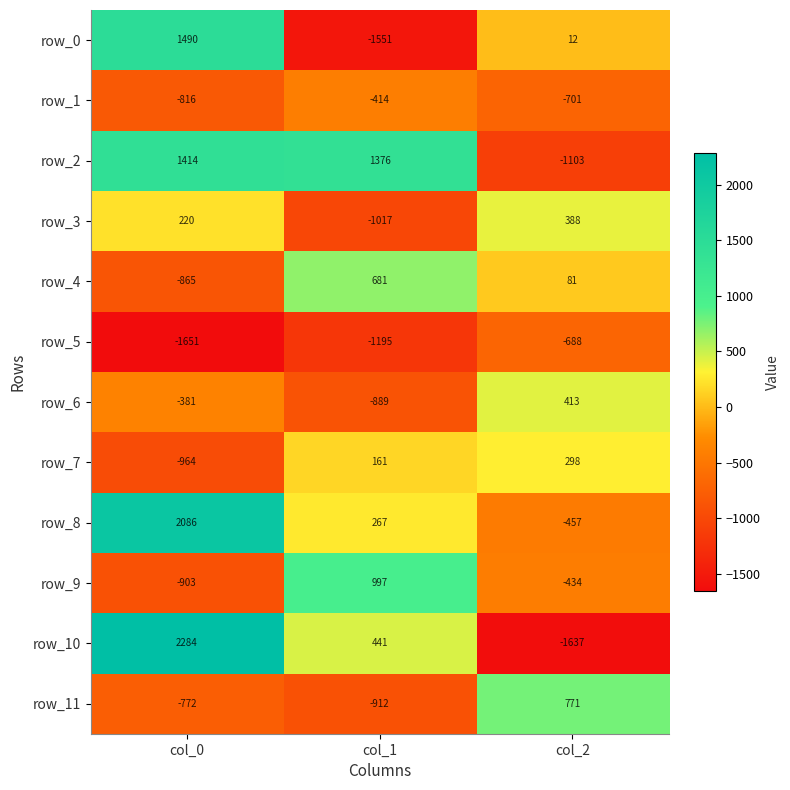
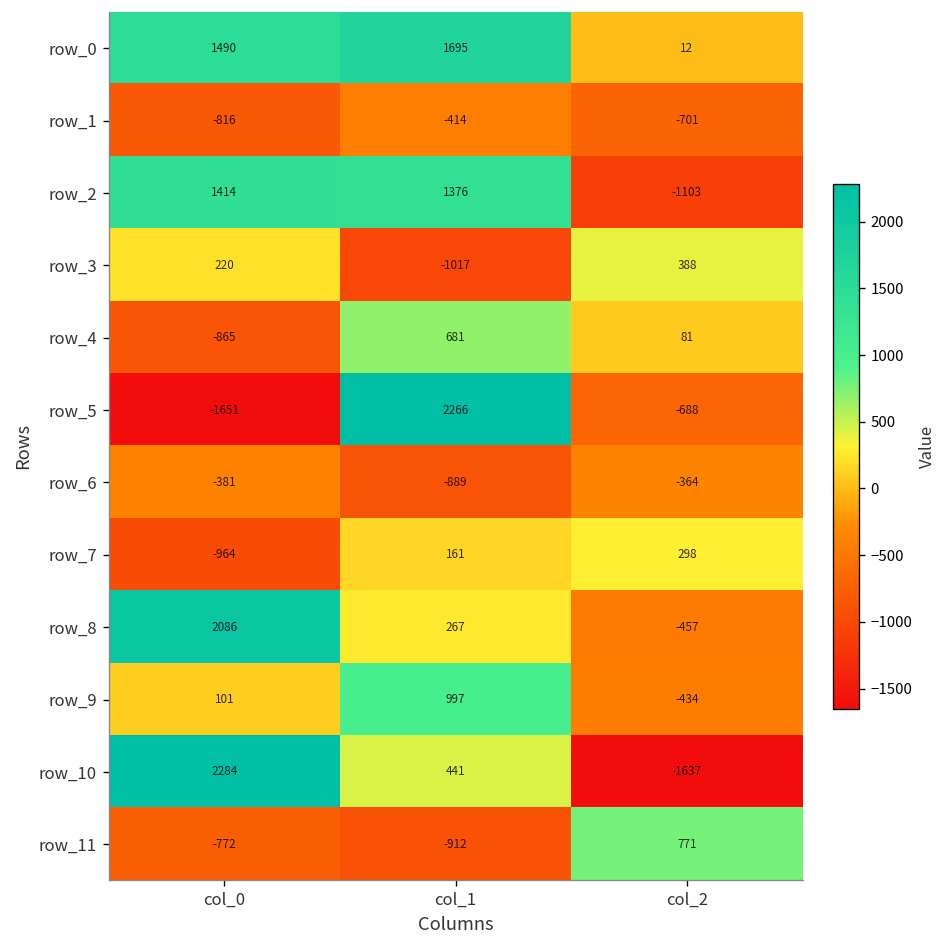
row_0, col_1: -1551 -> 1695
row_5, col_1: -1195 -> 2266
row_6, col_2: 413 -> -364
row_9, col_0: -903 -> 101
